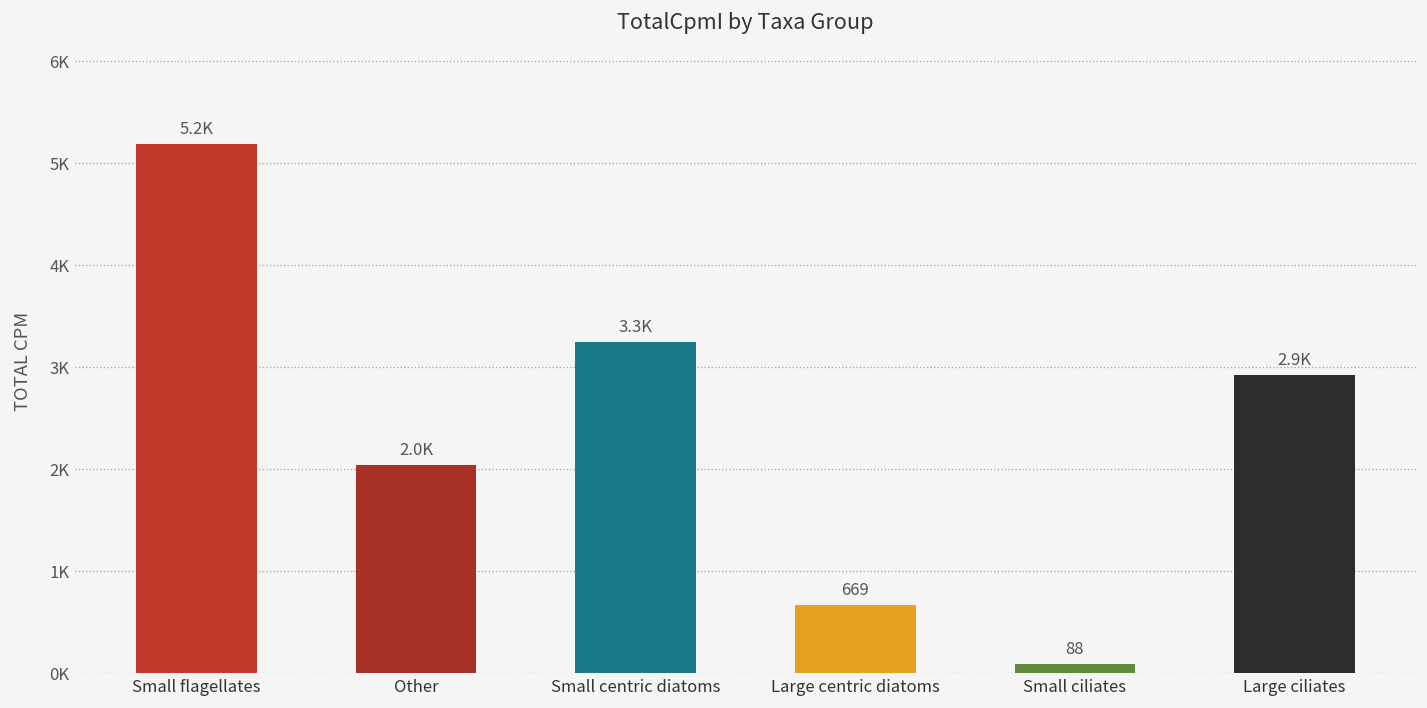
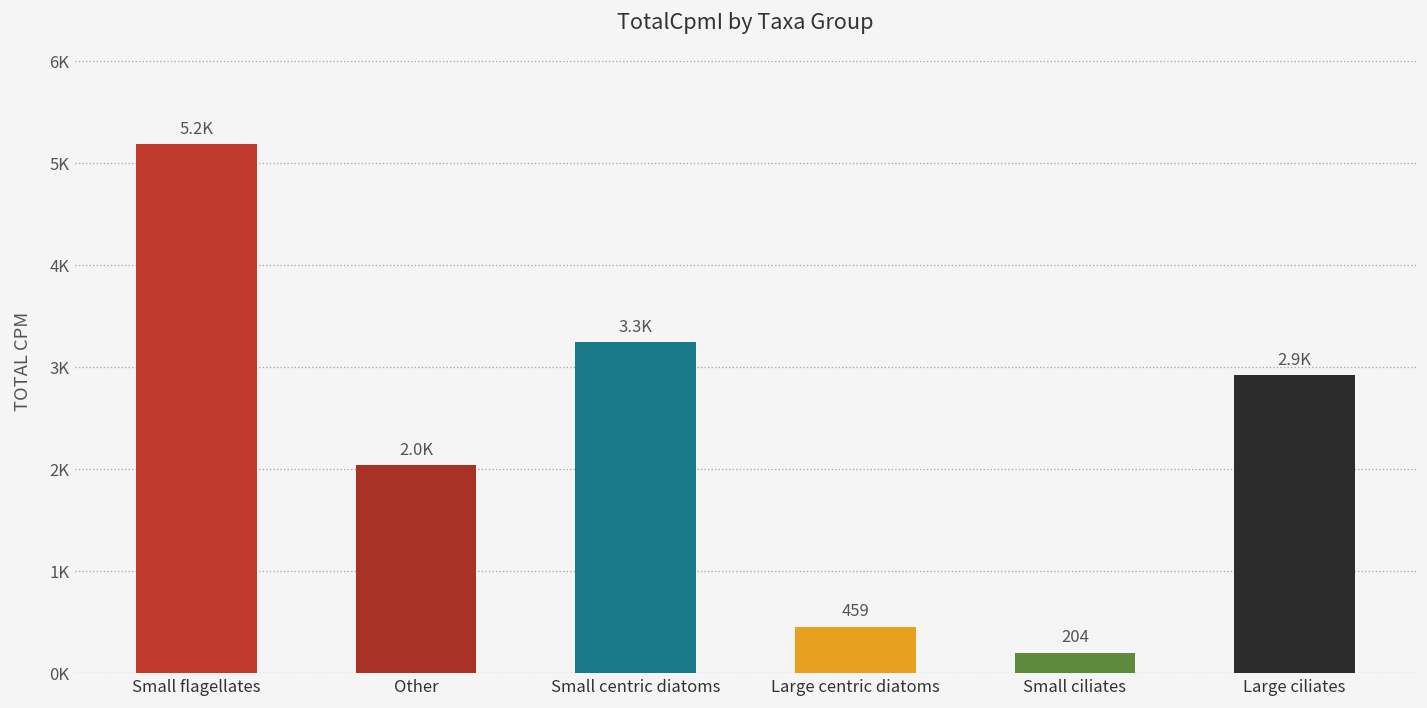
Large centric diatoms: 669 -> 459
Small ciliates: 88 -> 204
